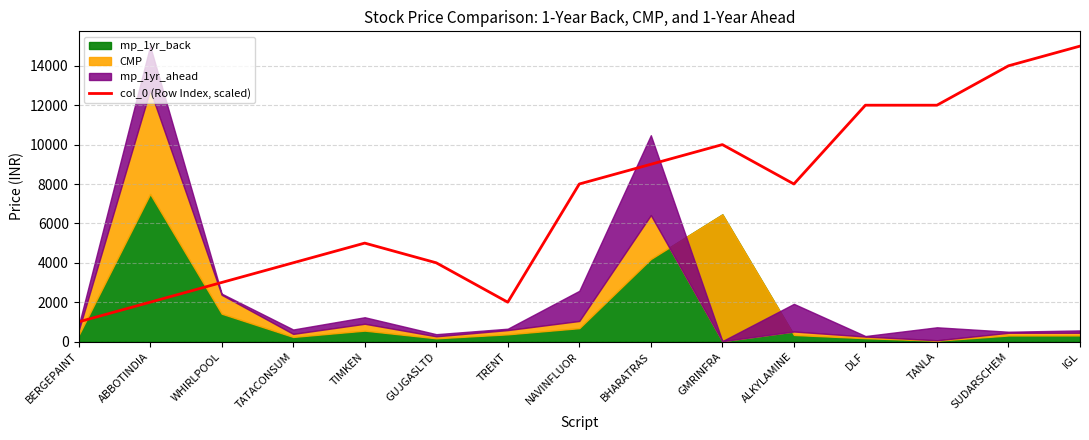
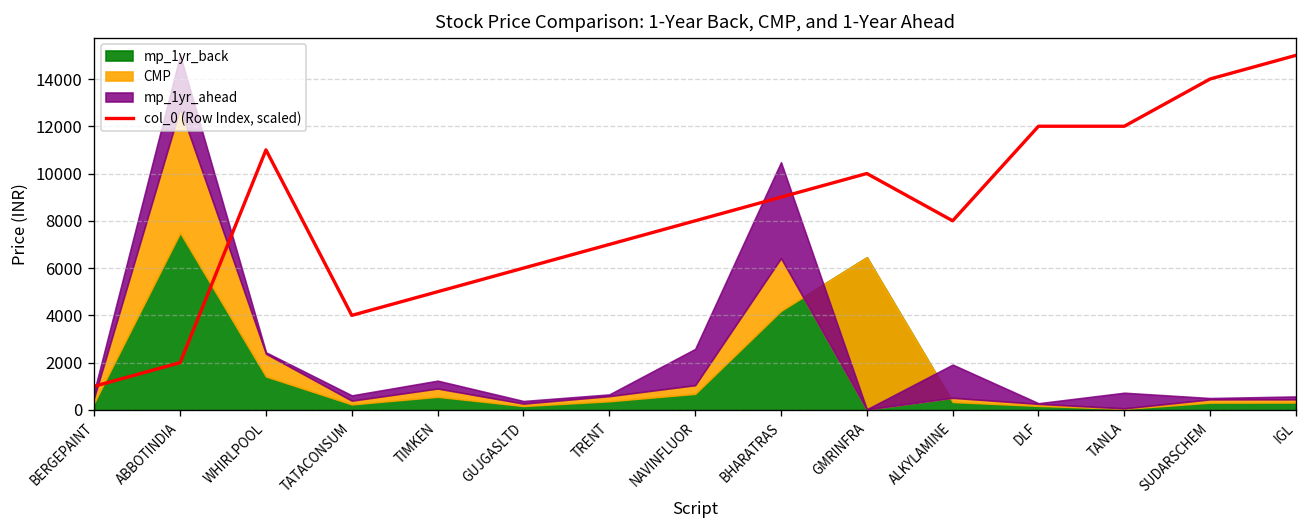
col_0 (Row Index, scaled), WHIRLPOOL: 3000 -> 11000
col_0 (Row Index, scaled), GUJGASLTD: 4000 -> 6000
col_0 (Row Index, scaled), TRENT: 2000 -> 7000
